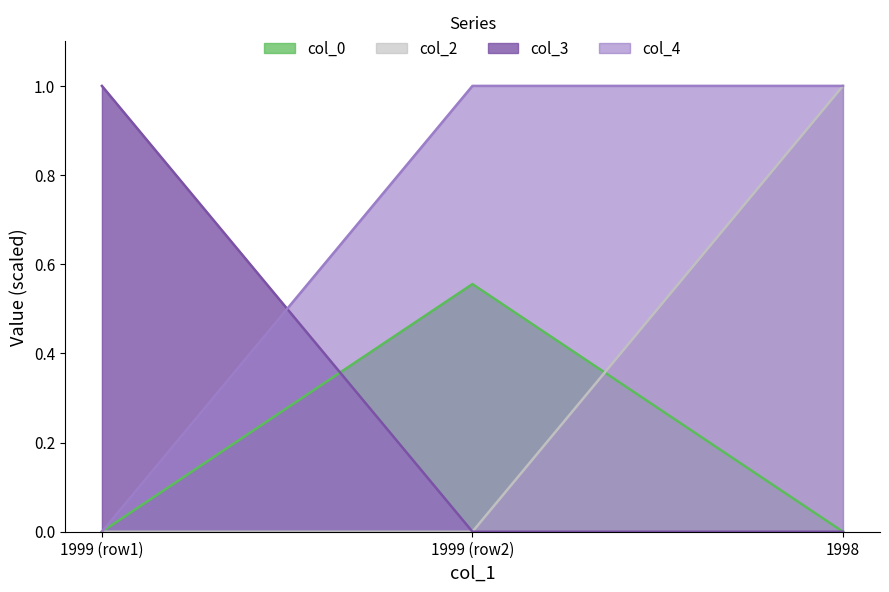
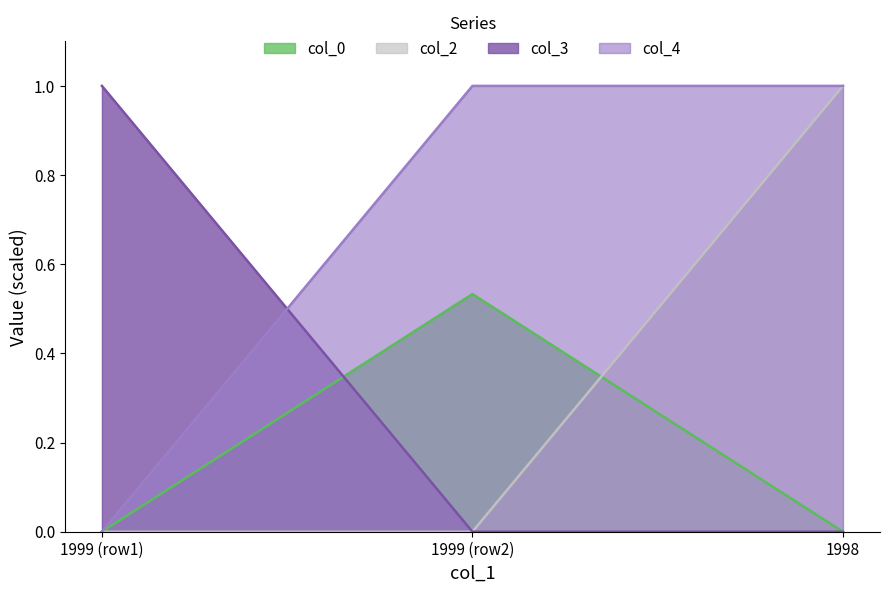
col_0, 1999 (row2): 0.56 -> 0.53
